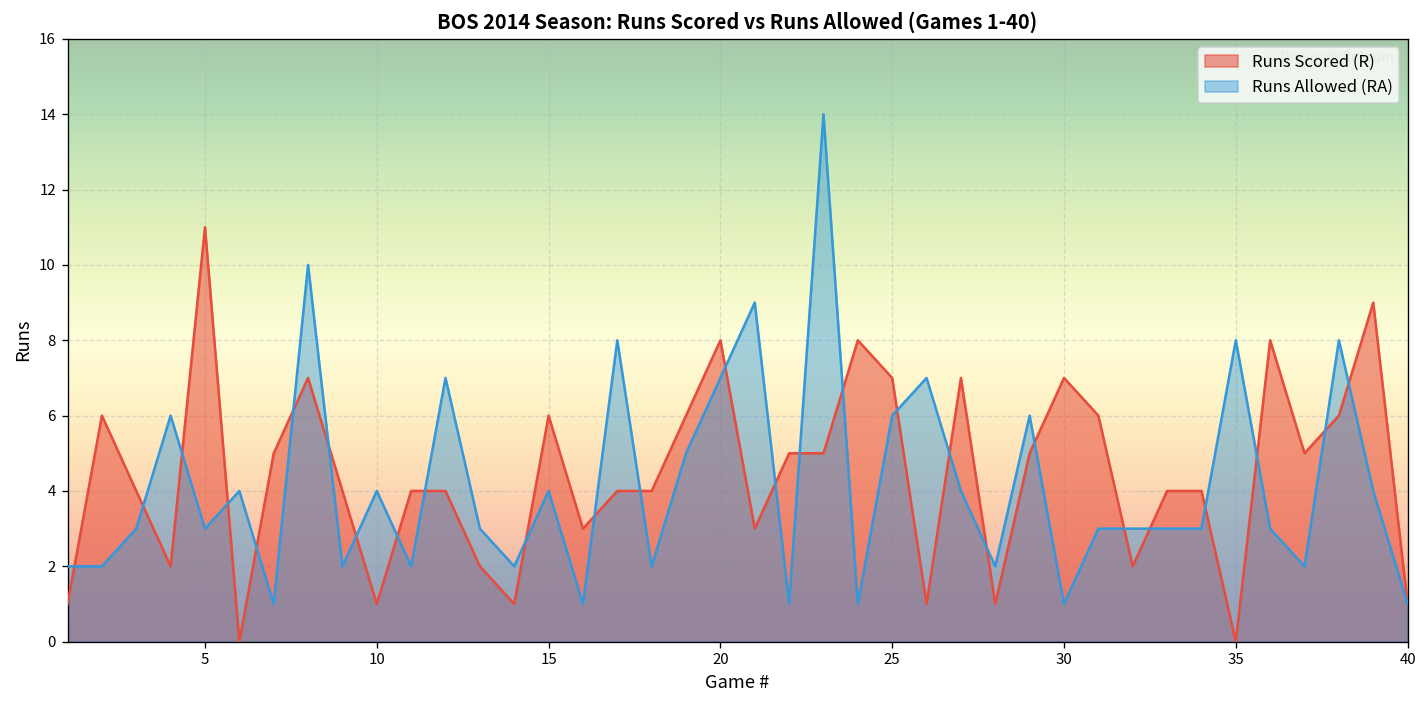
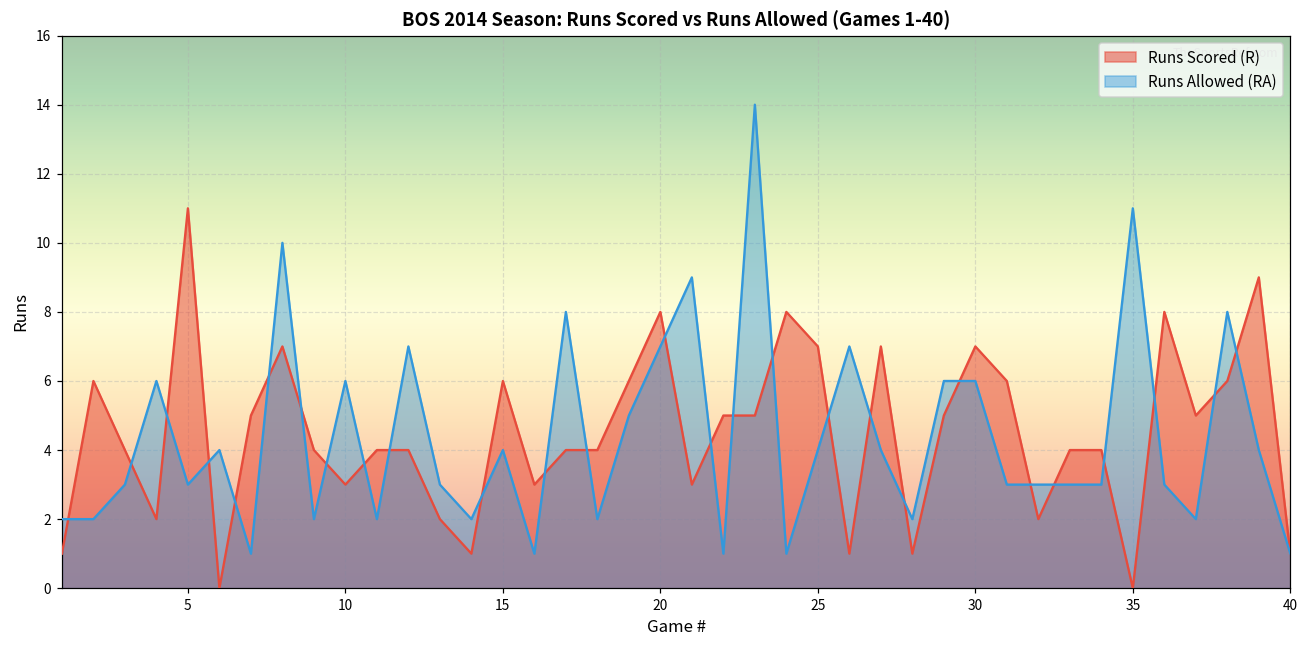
Runs Scored (R), 10: 1 -> 3
Runs Allowed (RA), 10: 4 -> 6
Runs Allowed (RA), 25: 6 -> 4
Runs Allowed (RA), 30: 1 -> 6
Runs Allowed (RA), 35: 8 -> 11
